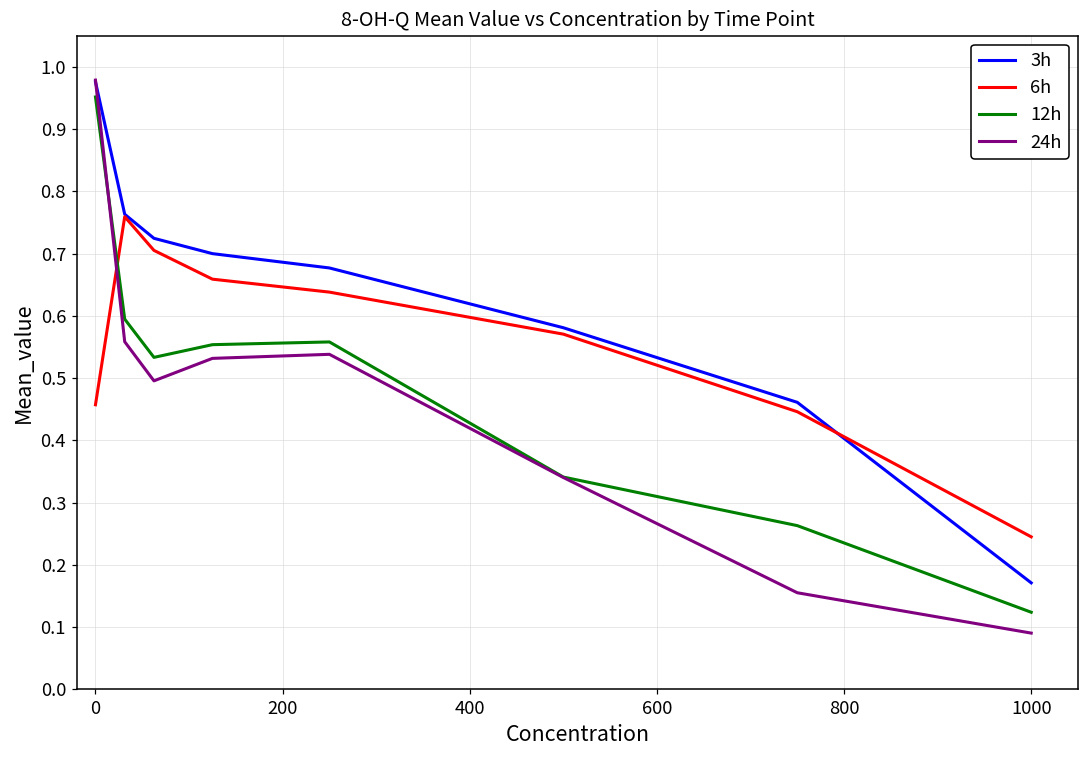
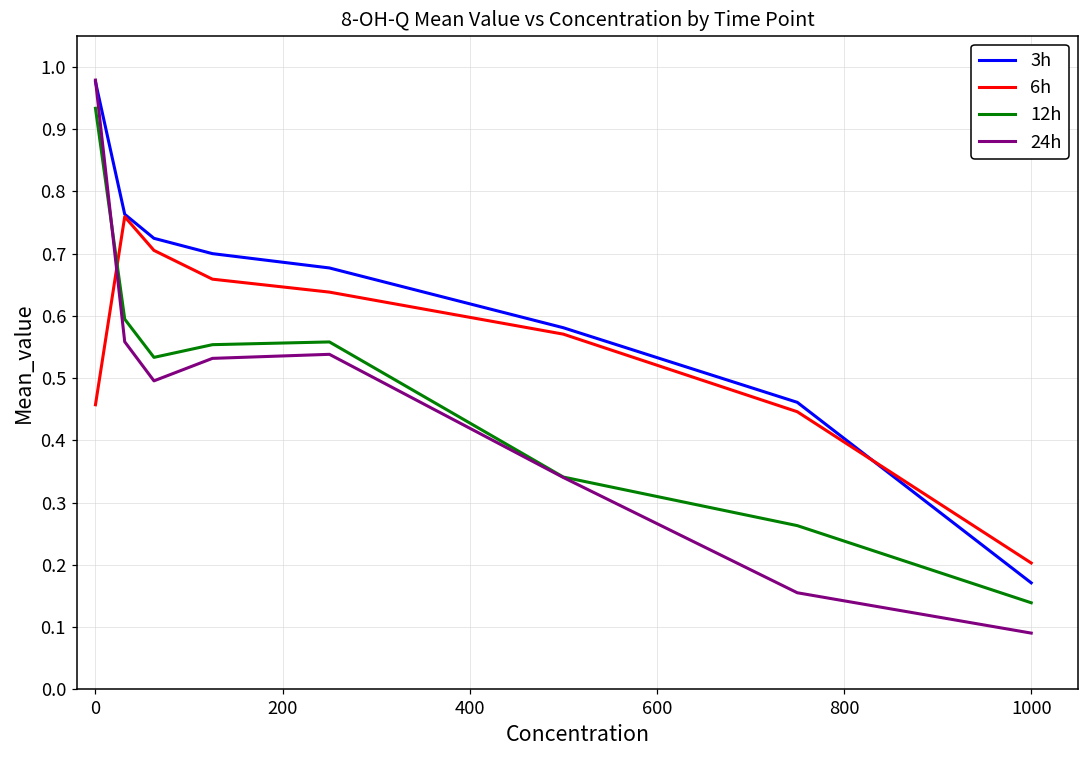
12h, 0: 0.95 -> 0.93
6h, 1000: 0.25 -> 0.20
12h, 1000: 0.12 -> 0.14
